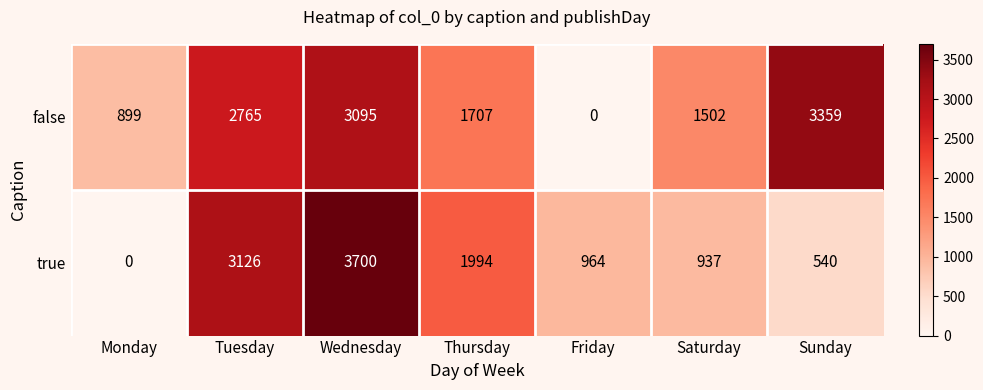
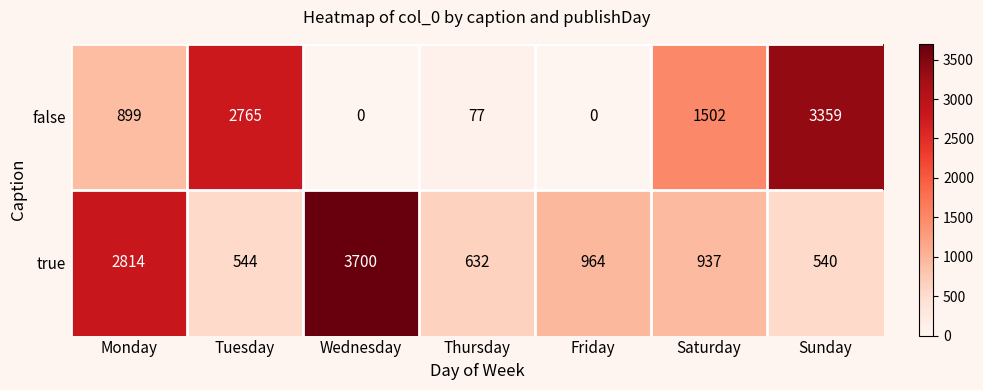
false, Wednesday: 3095 -> 0
false, Thursday: 1707 -> 77
true, Monday: 0 -> 2814
true, Tuesday: 3126 -> 544
true, Thursday: 1994 -> 632
